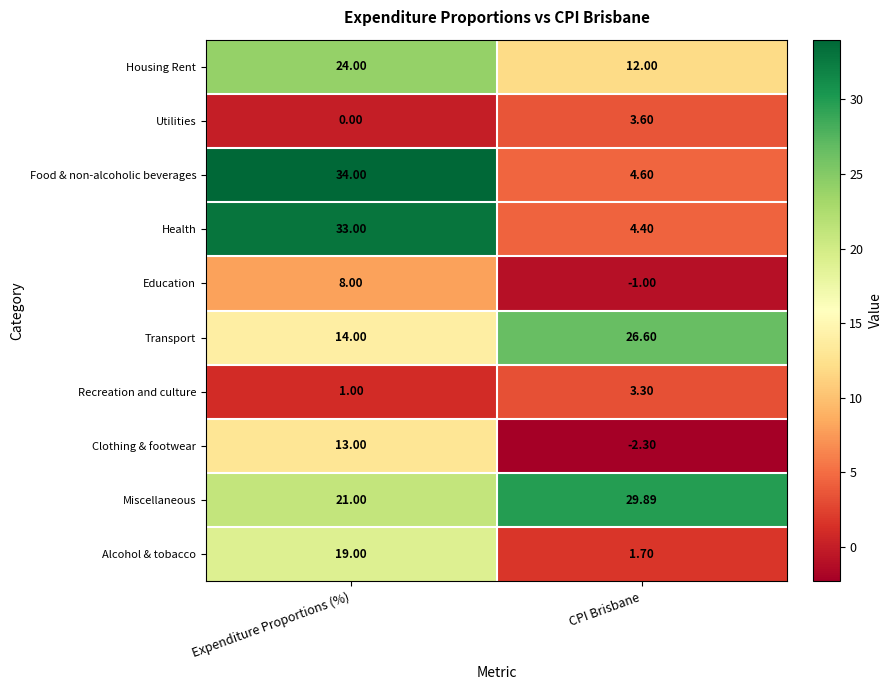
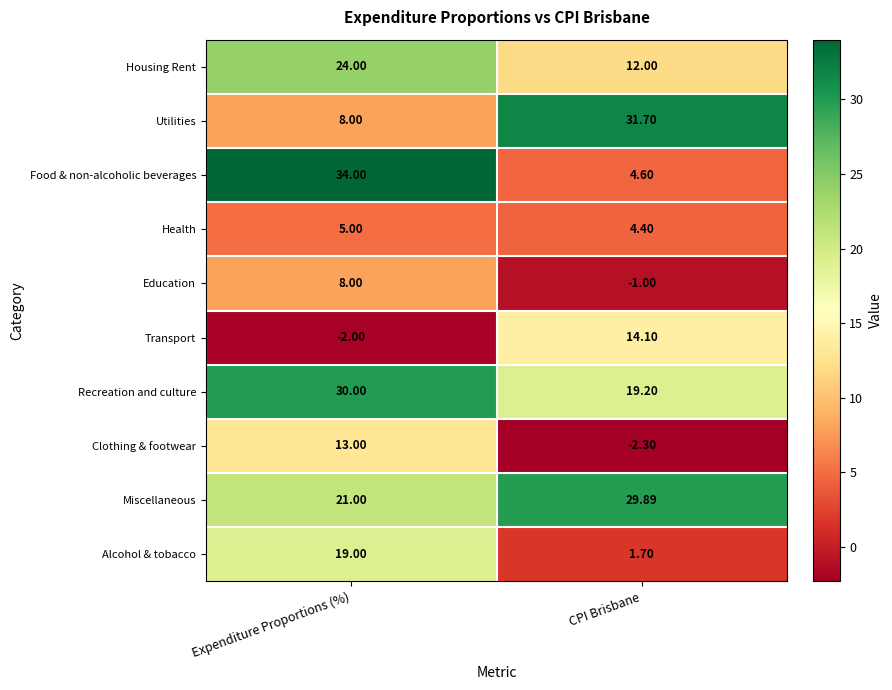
Utilities, Expenditure Proportions (%): 0.00 -> 8.00
Utilities, CPI Brisbane: 3.60 -> 31.70
Health, Expenditure Proportions (%): 33.00 -> 5.00
Transport, Expenditure Proportions (%): 14.00 -> -2.00
Transport, CPI Brisbane: 26.60 -> 14.10
Recreation and culture, Expenditure Proportions (%): 1.00 -> 30.00
Recreation and culture, CPI Brisbane: 3.30 -> 19.20
